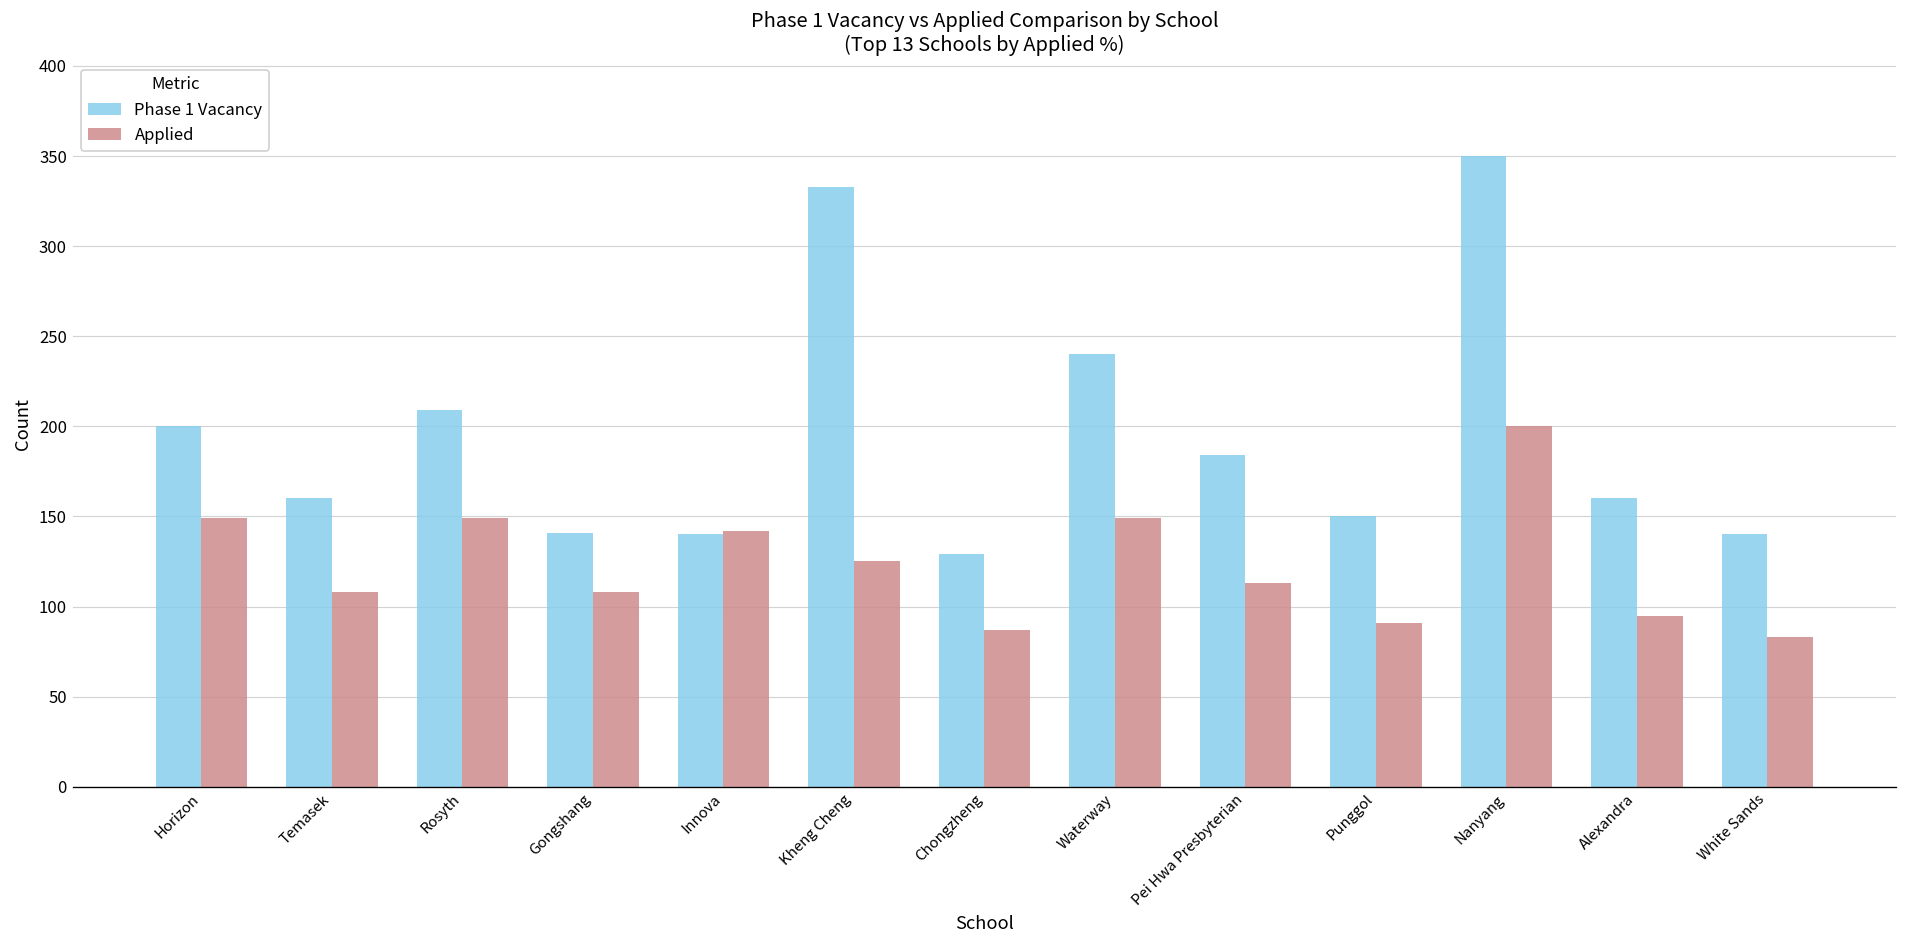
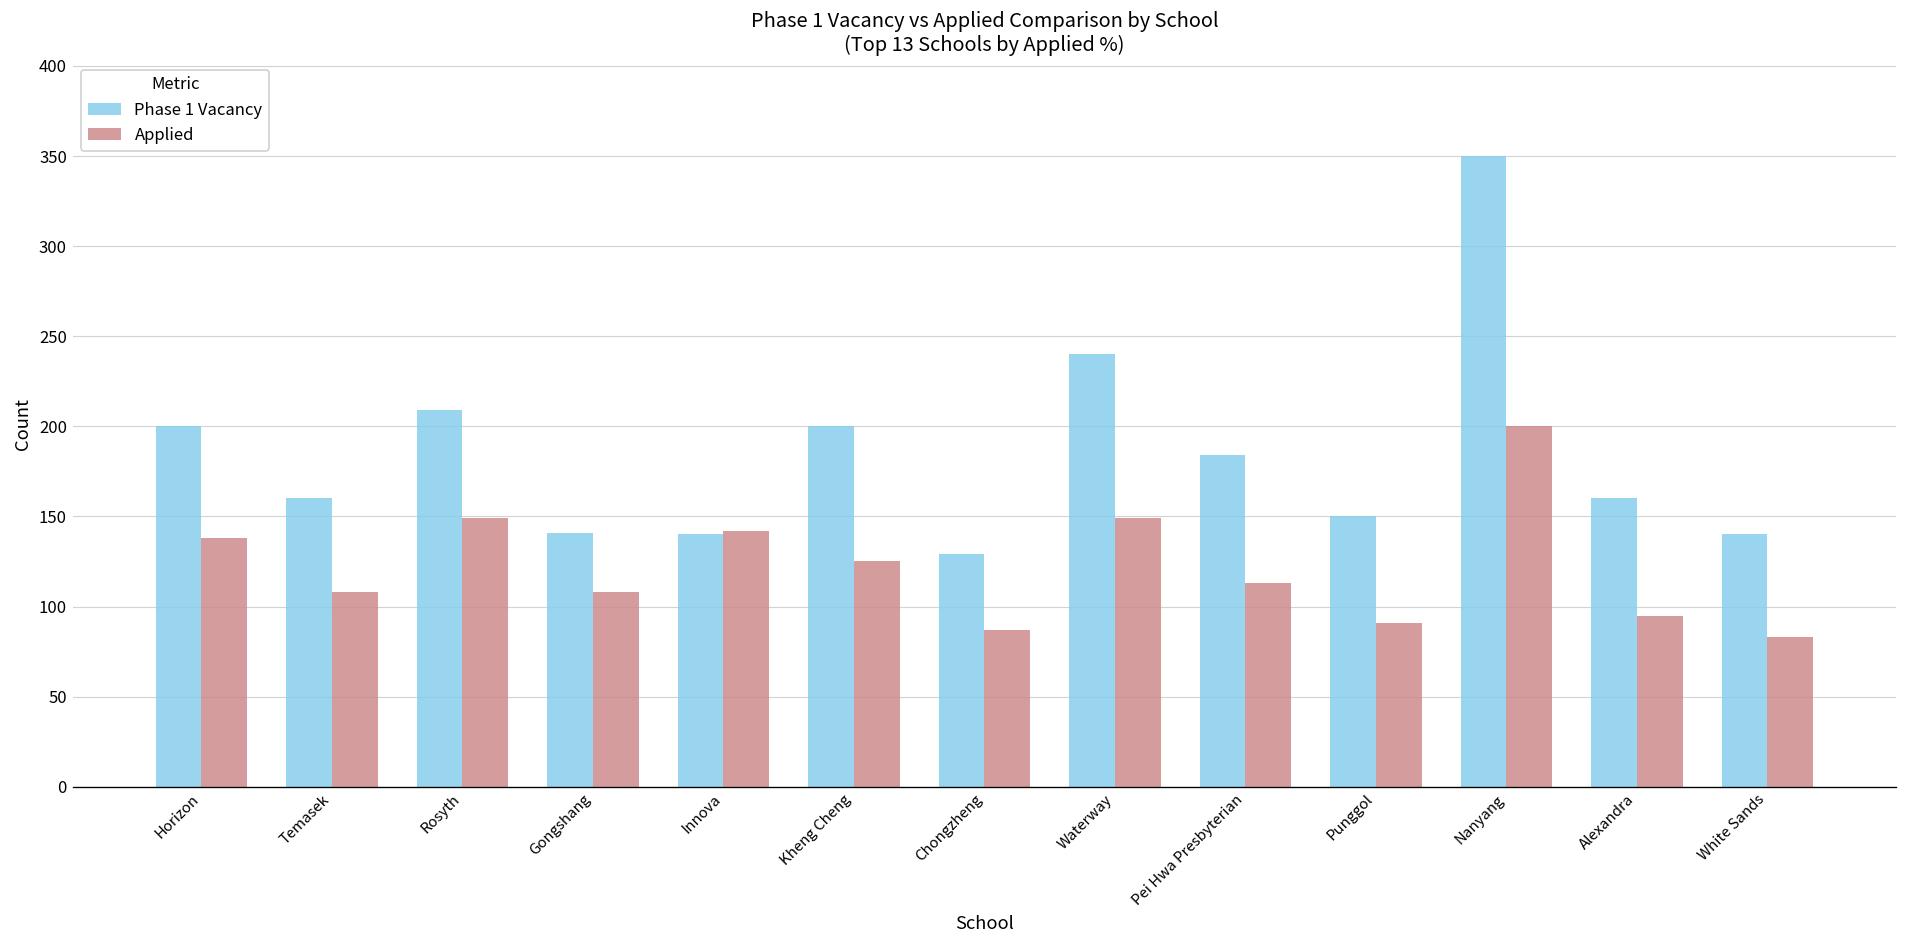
Applied, Horizon: 149 -> 138
Phase 1 Vacancy, Kheng Cheng: 333 -> 200
